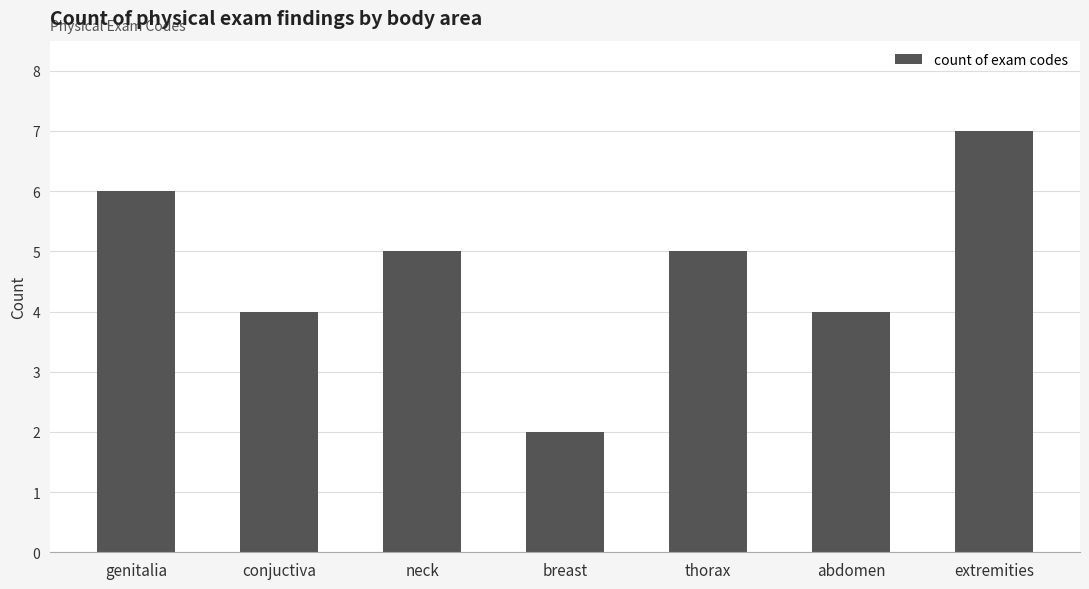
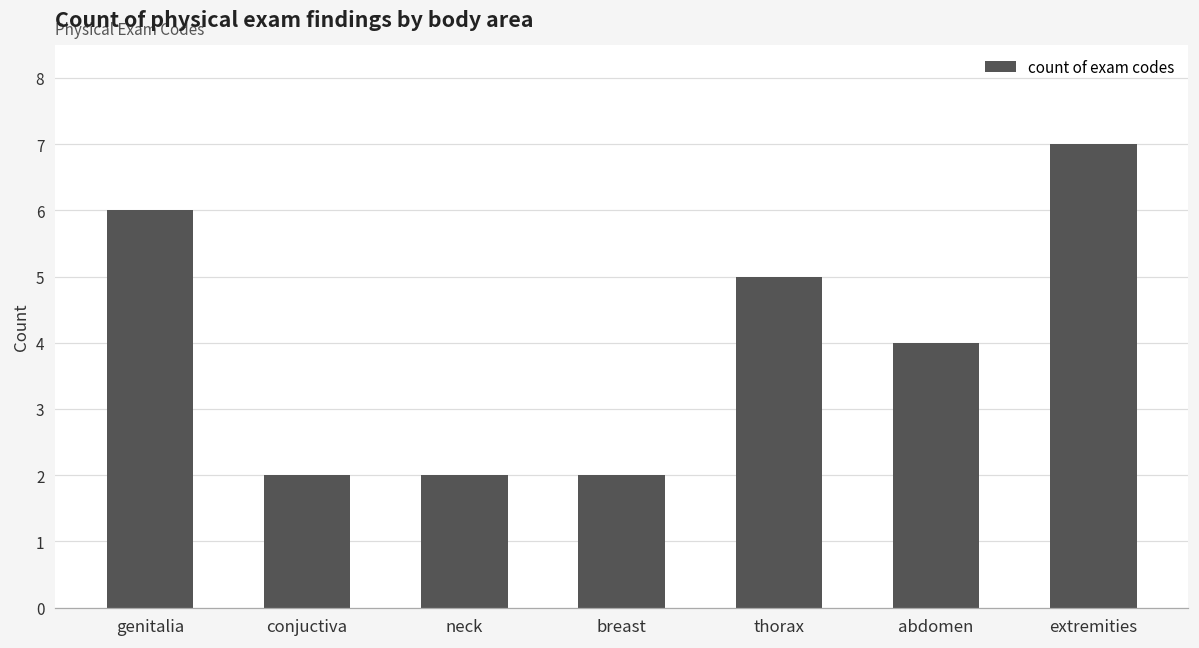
conjuctiva: 4 -> 2
neck: 5 -> 2
